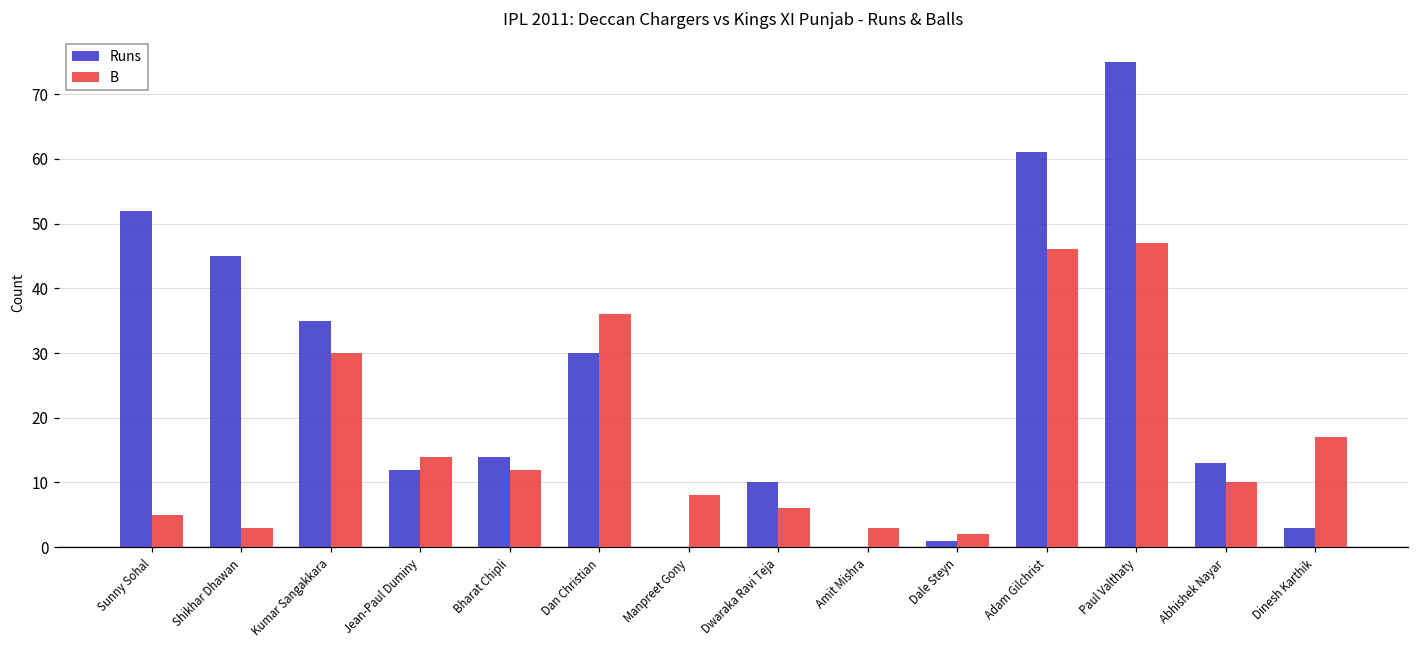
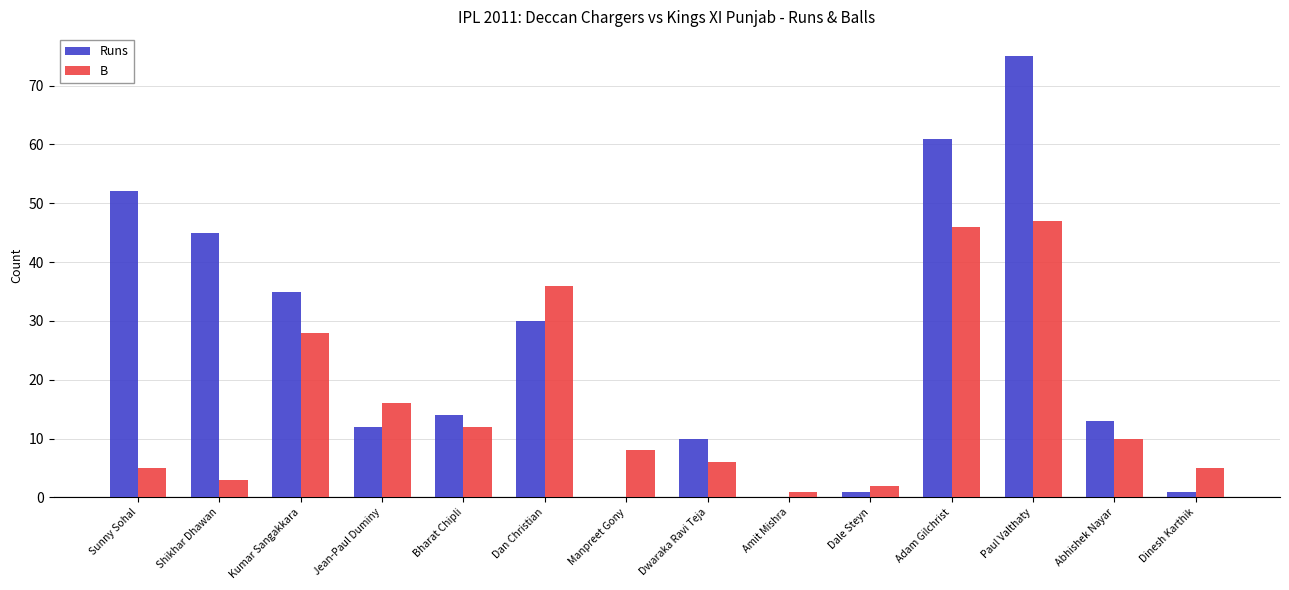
B, Kumar Sangakkara: 30 -> 28
B, Jean-Paul Duminy: 14 -> 16
B, Amit Mishra: 3 -> 1
Runs, Dinesh Karthik: 3 -> 1
B, Dinesh Karthik: 17 -> 5
